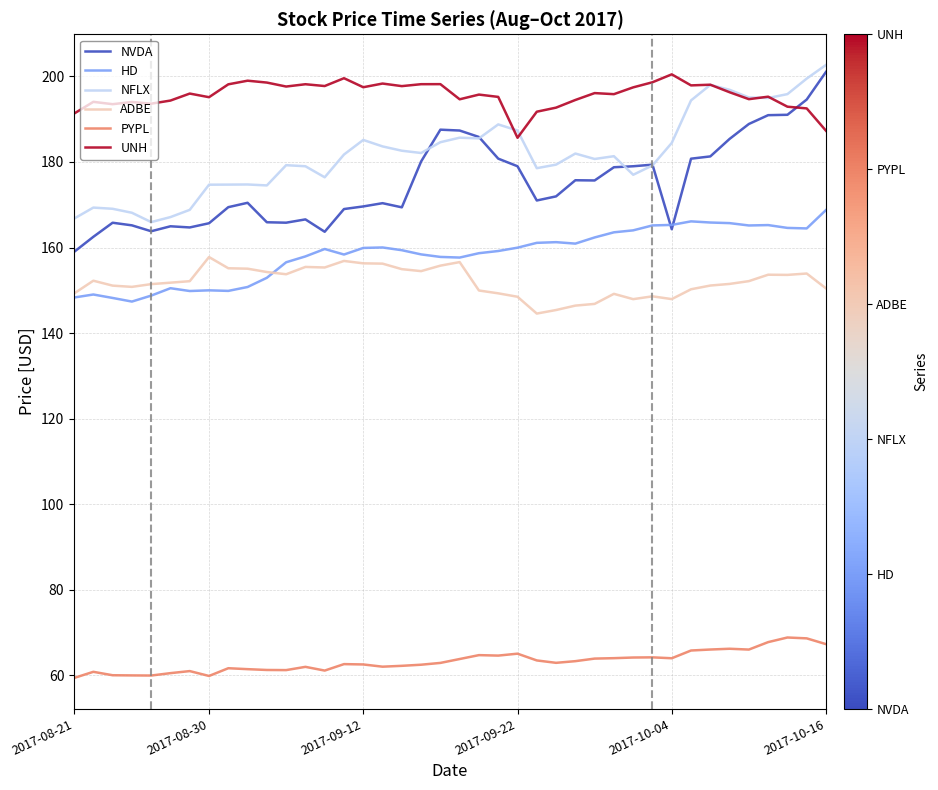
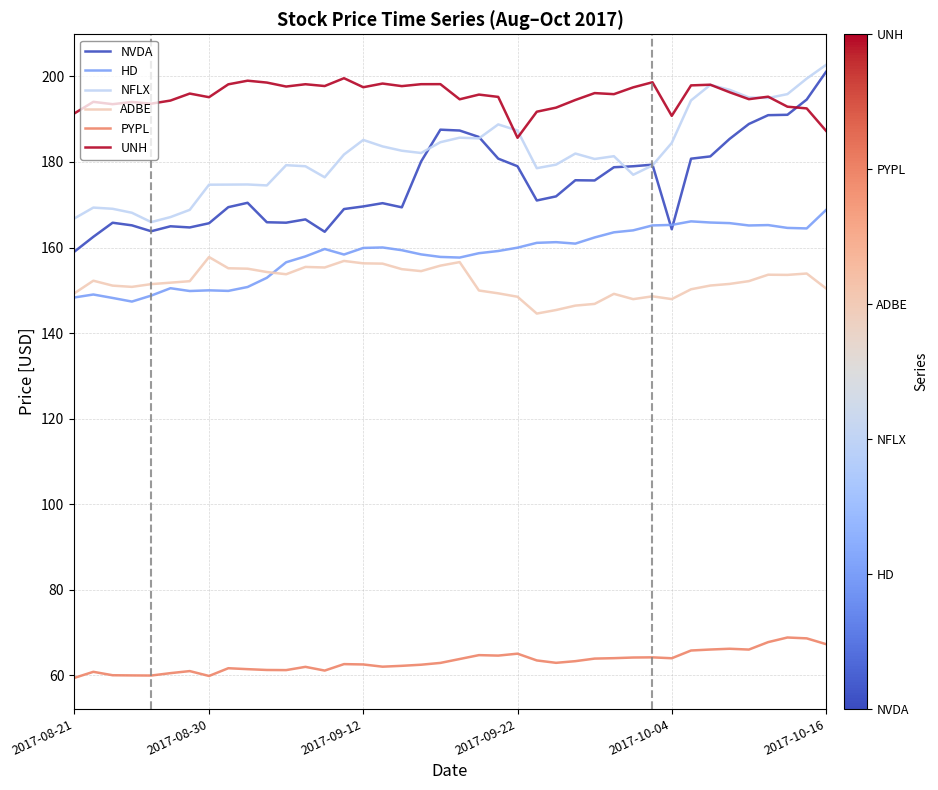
UNH, 2017-10-04: 200 -> 191
